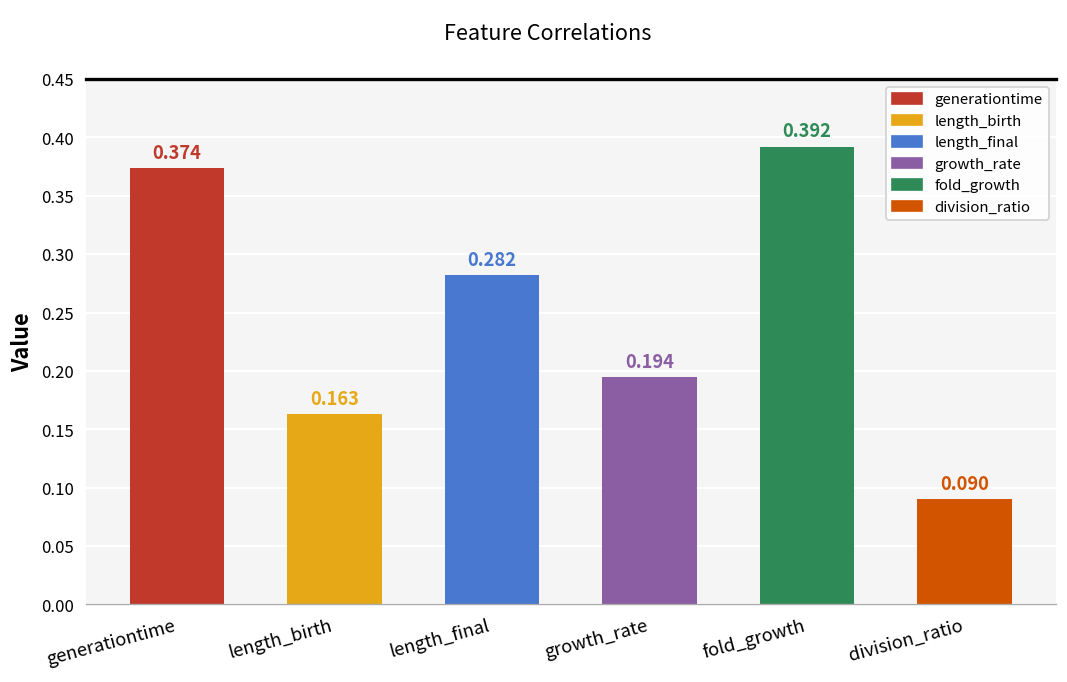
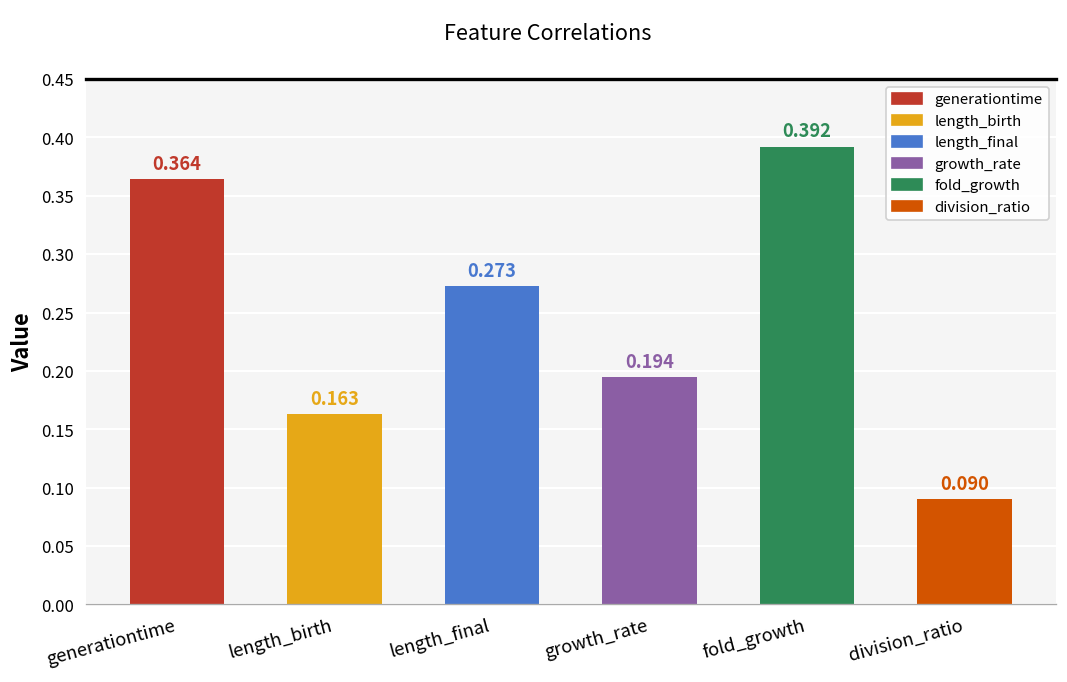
generationtime: 0.374 -> 0.364
length_final: 0.282 -> 0.273
